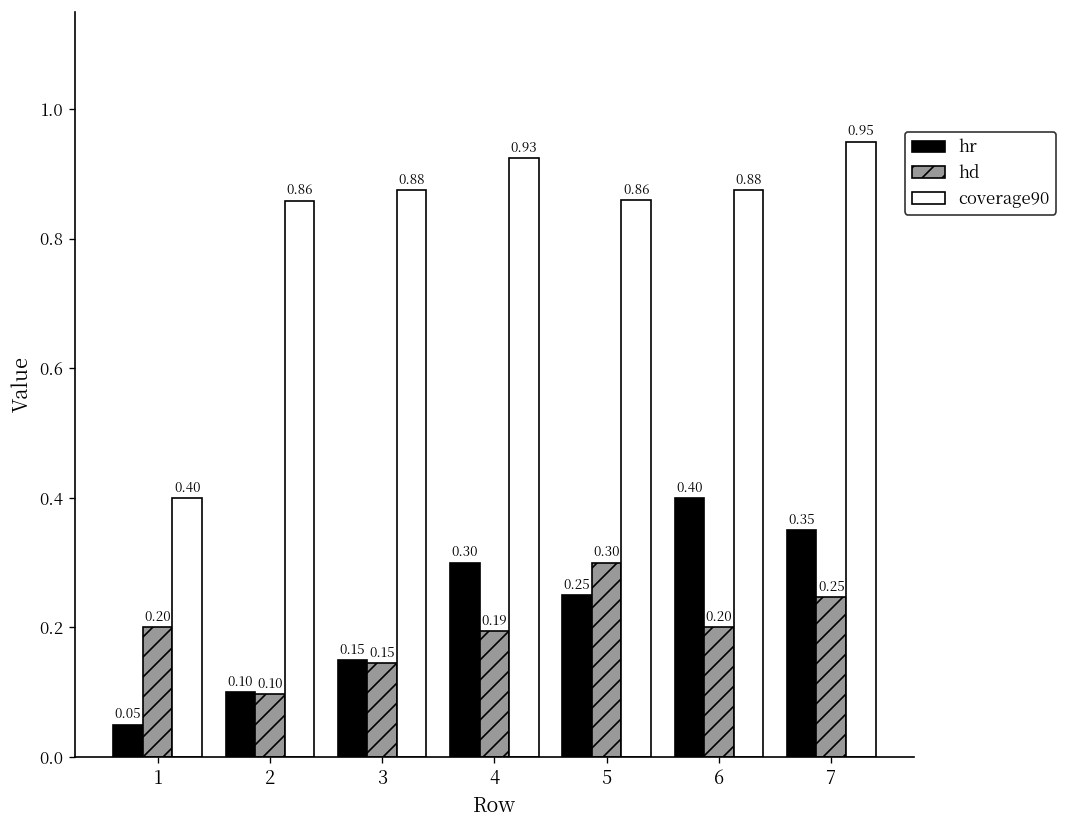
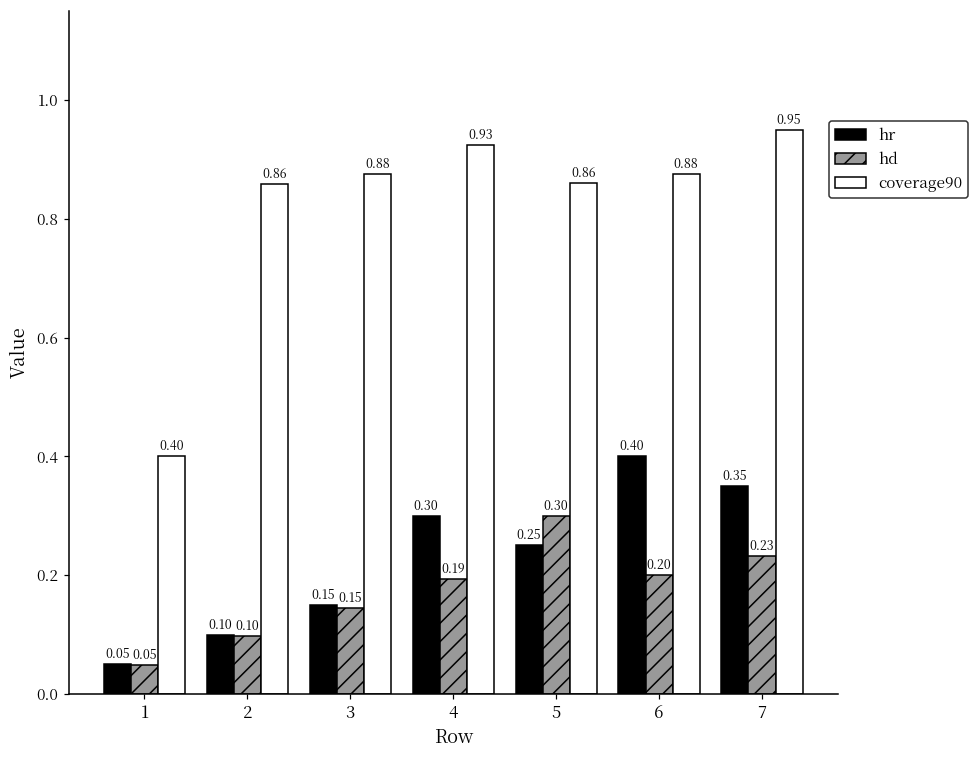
hd, 1: 0.20 -> 0.05
hd, 7: 0.25 -> 0.23
